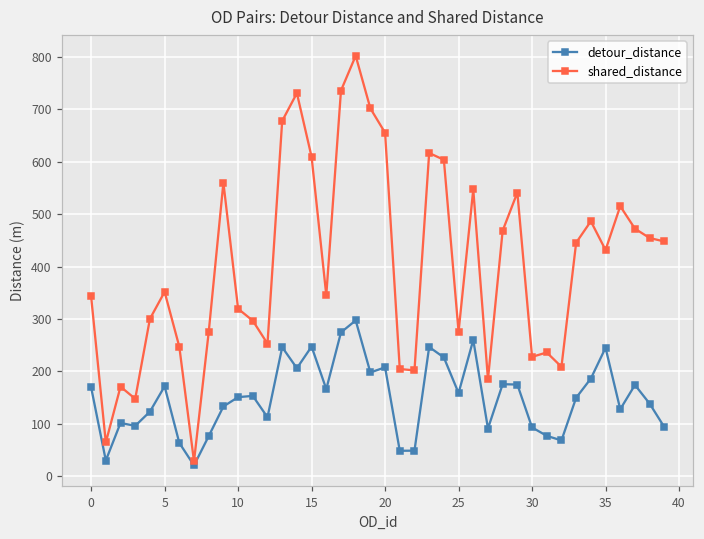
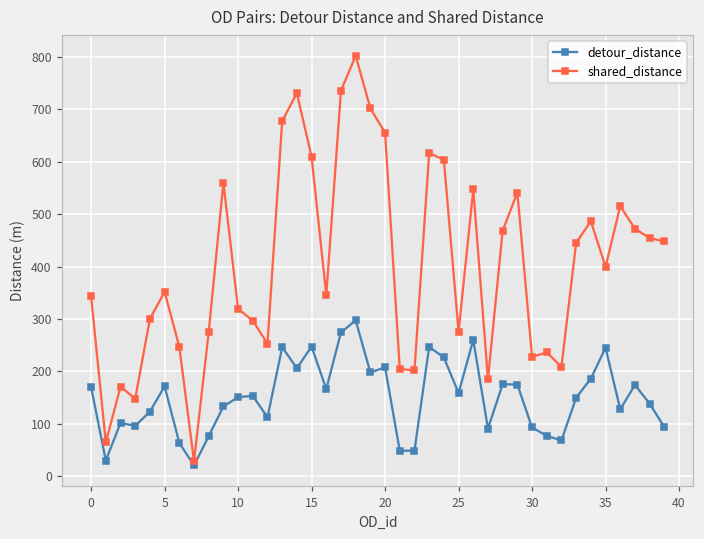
shared_distance, 35: 430 -> 400
